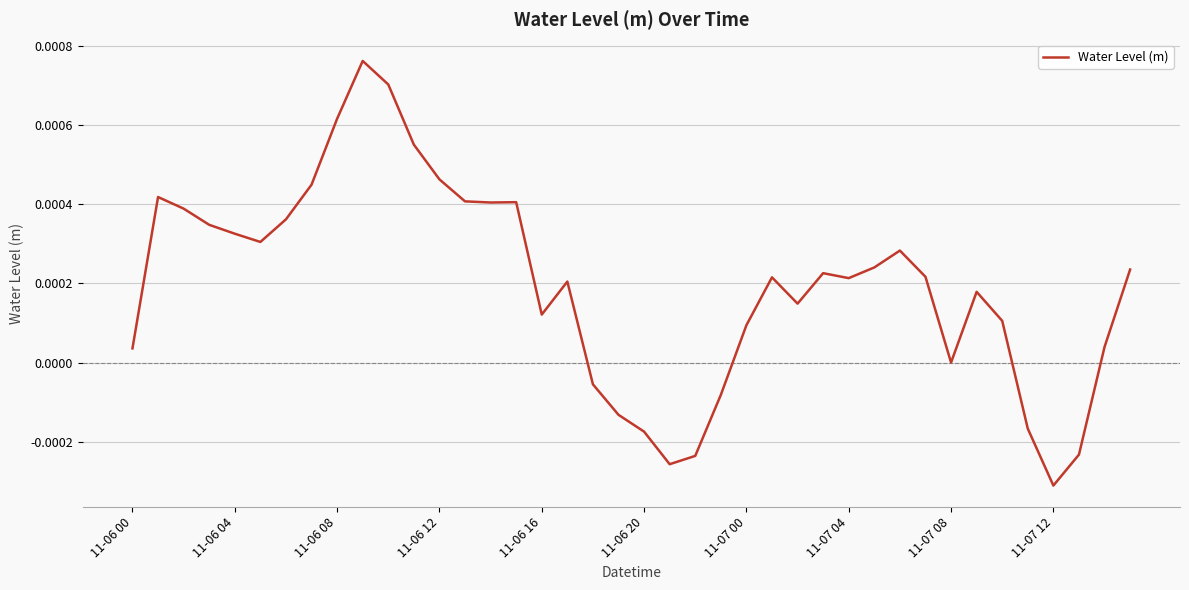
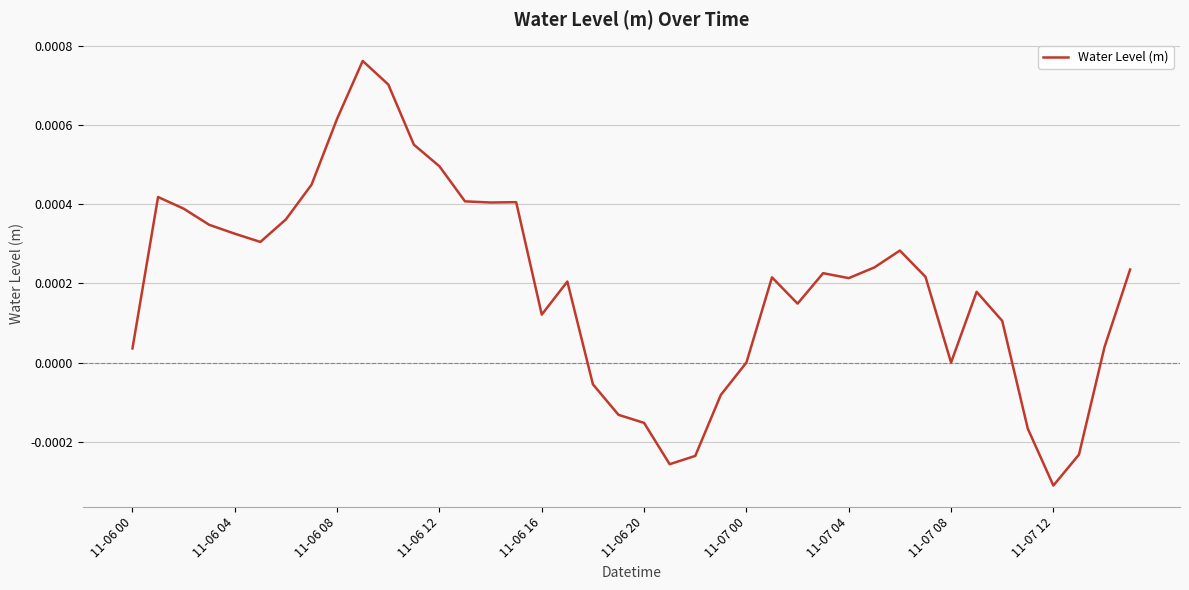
11-06 12: 0.00046 -> 0.00050
11-06 20: -0.00017 -> -0.00015
11-07 00: 0.0001 -> 0.0000
